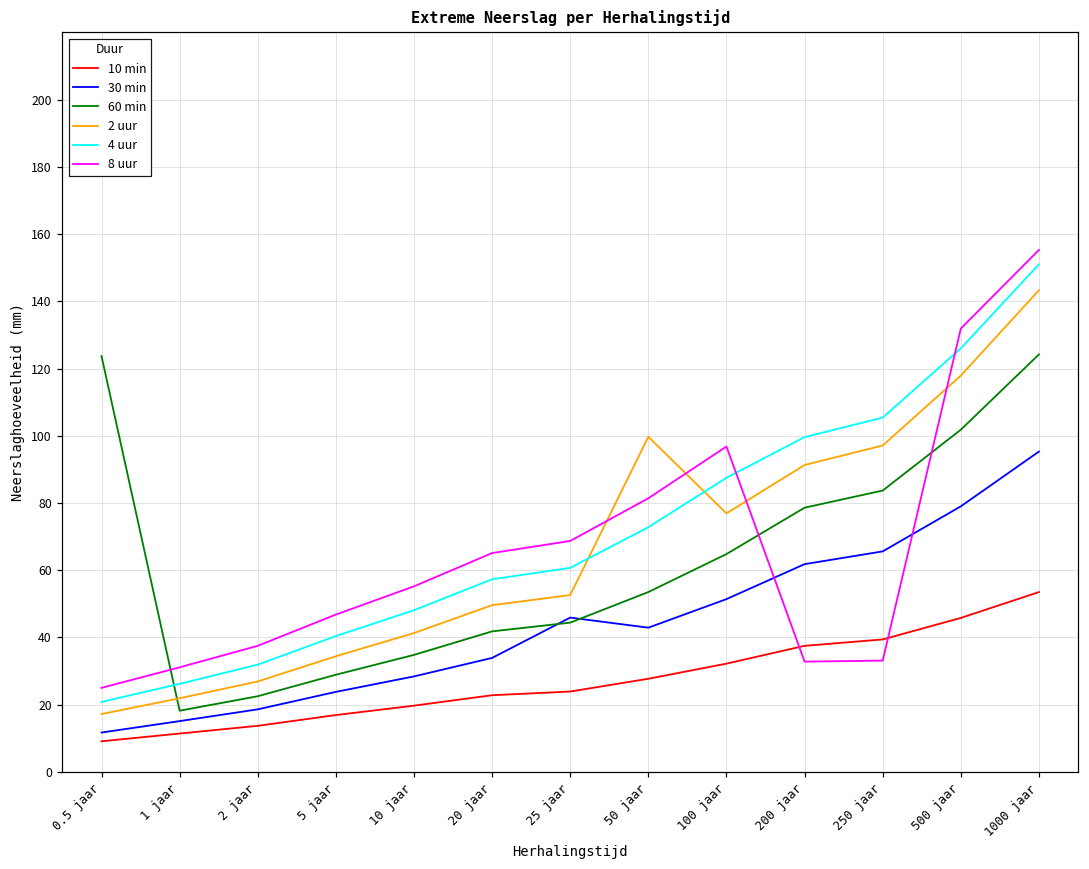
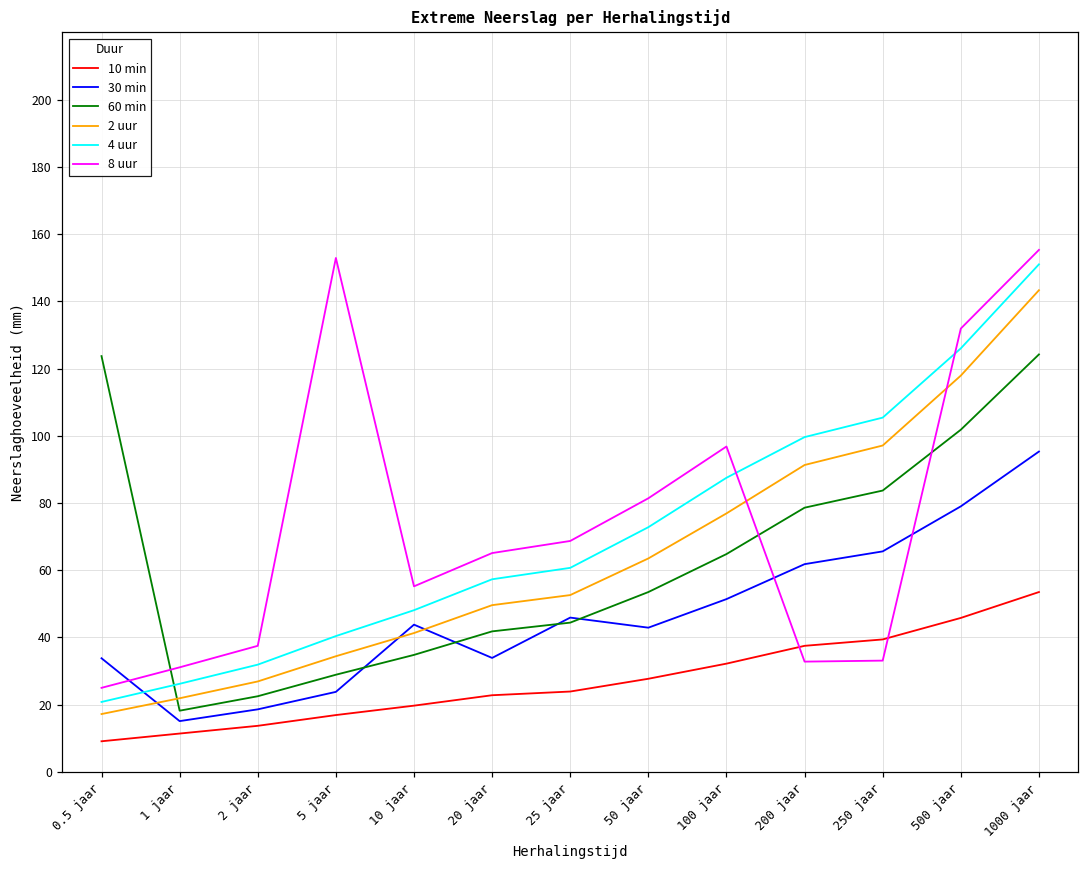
30 min, 0.5 jaar: 12 -> 34
8 uur, 5 jaar: 47 -> 153
30 min, 10 jaar: 28 -> 44
2 uur, 50 jaar: 100 -> 64
